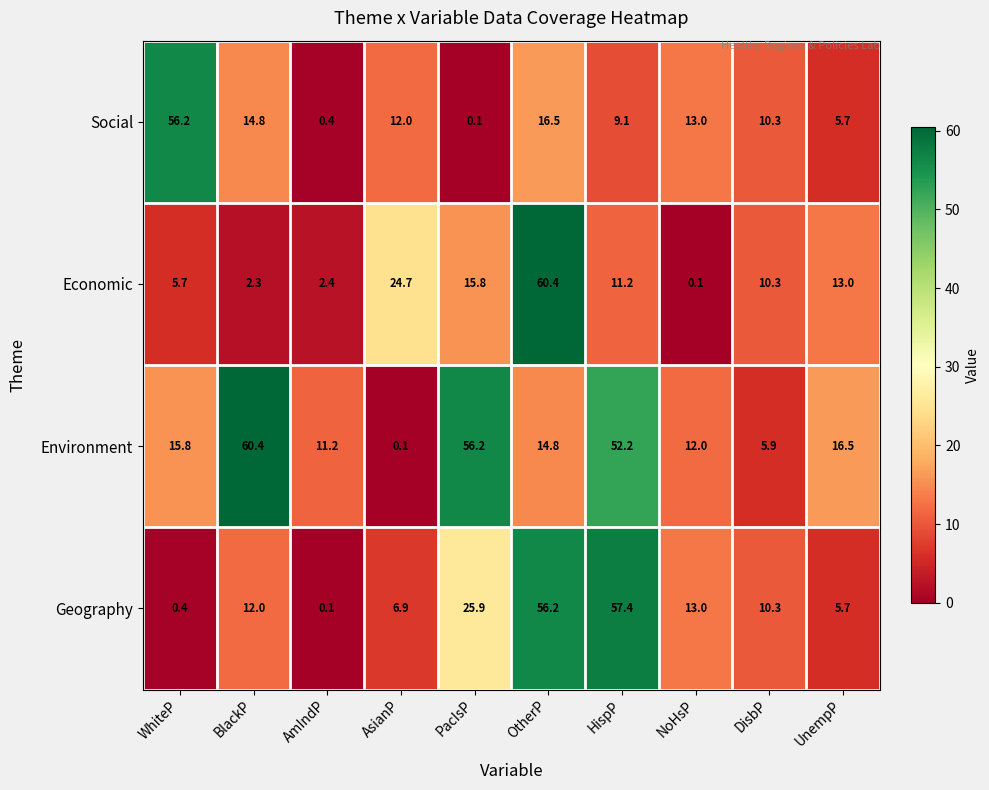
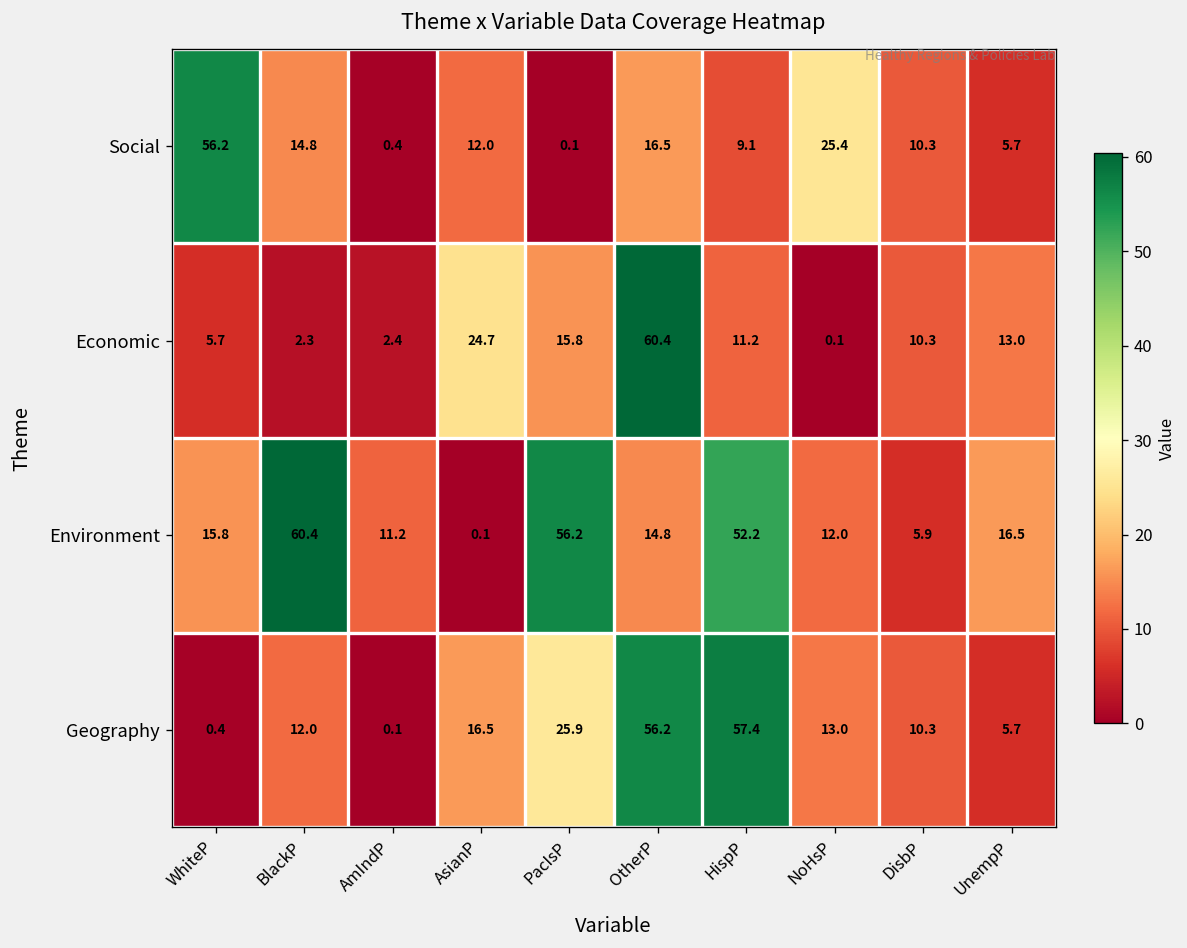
Social, NoHsP: 13.0 -> 25.4
Geography, AsianP: 6.9 -> 16.5
